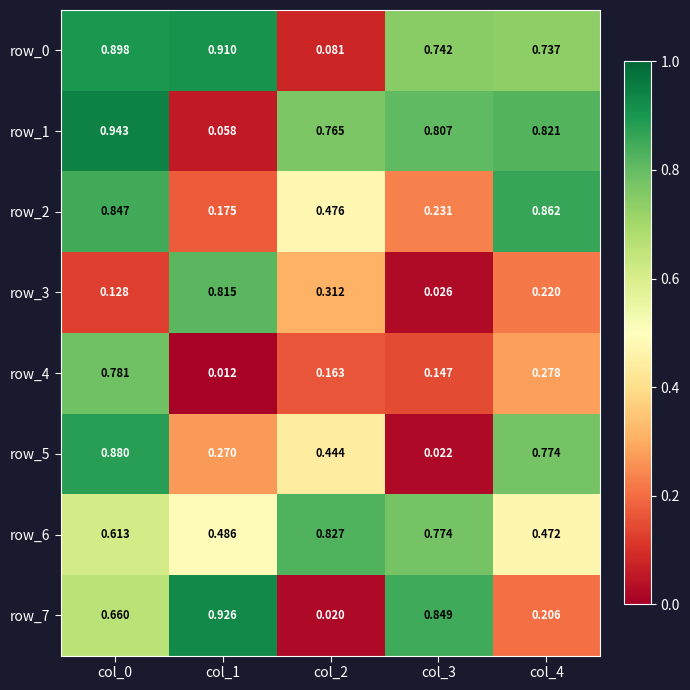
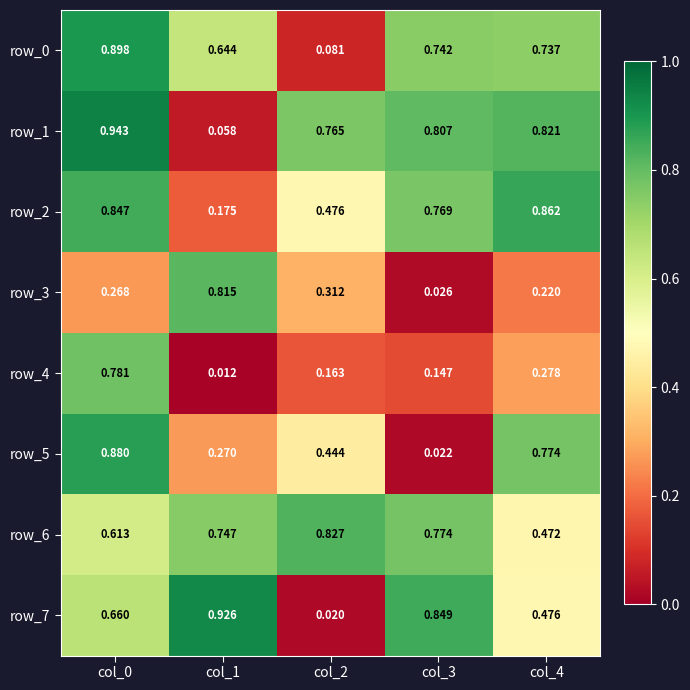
row_0, col_1: 0.910 -> 0.644
row_2, col_3: 0.231 -> 0.769
row_3, col_0: 0.128 -> 0.268
row_6, col_1: 0.486 -> 0.747
row_7, col_4: 0.206 -> 0.476
